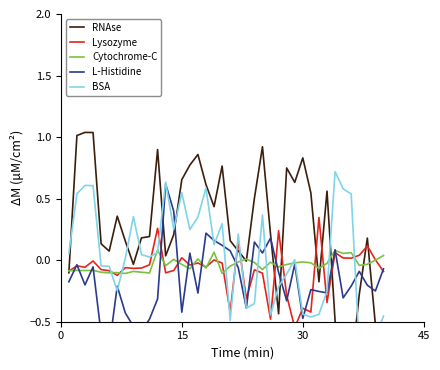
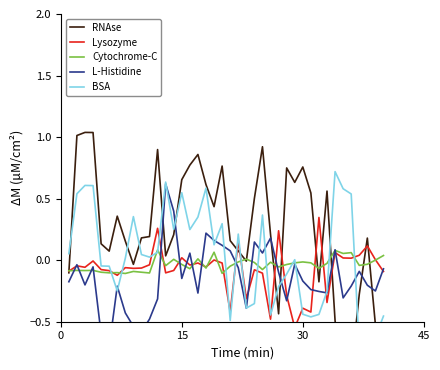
L-Histidine, 15: -0.42 -> -0.15
RNAse, 30: 0.83 -> 0.76
L-Histidine, 30: -0.47 -> -0.17
